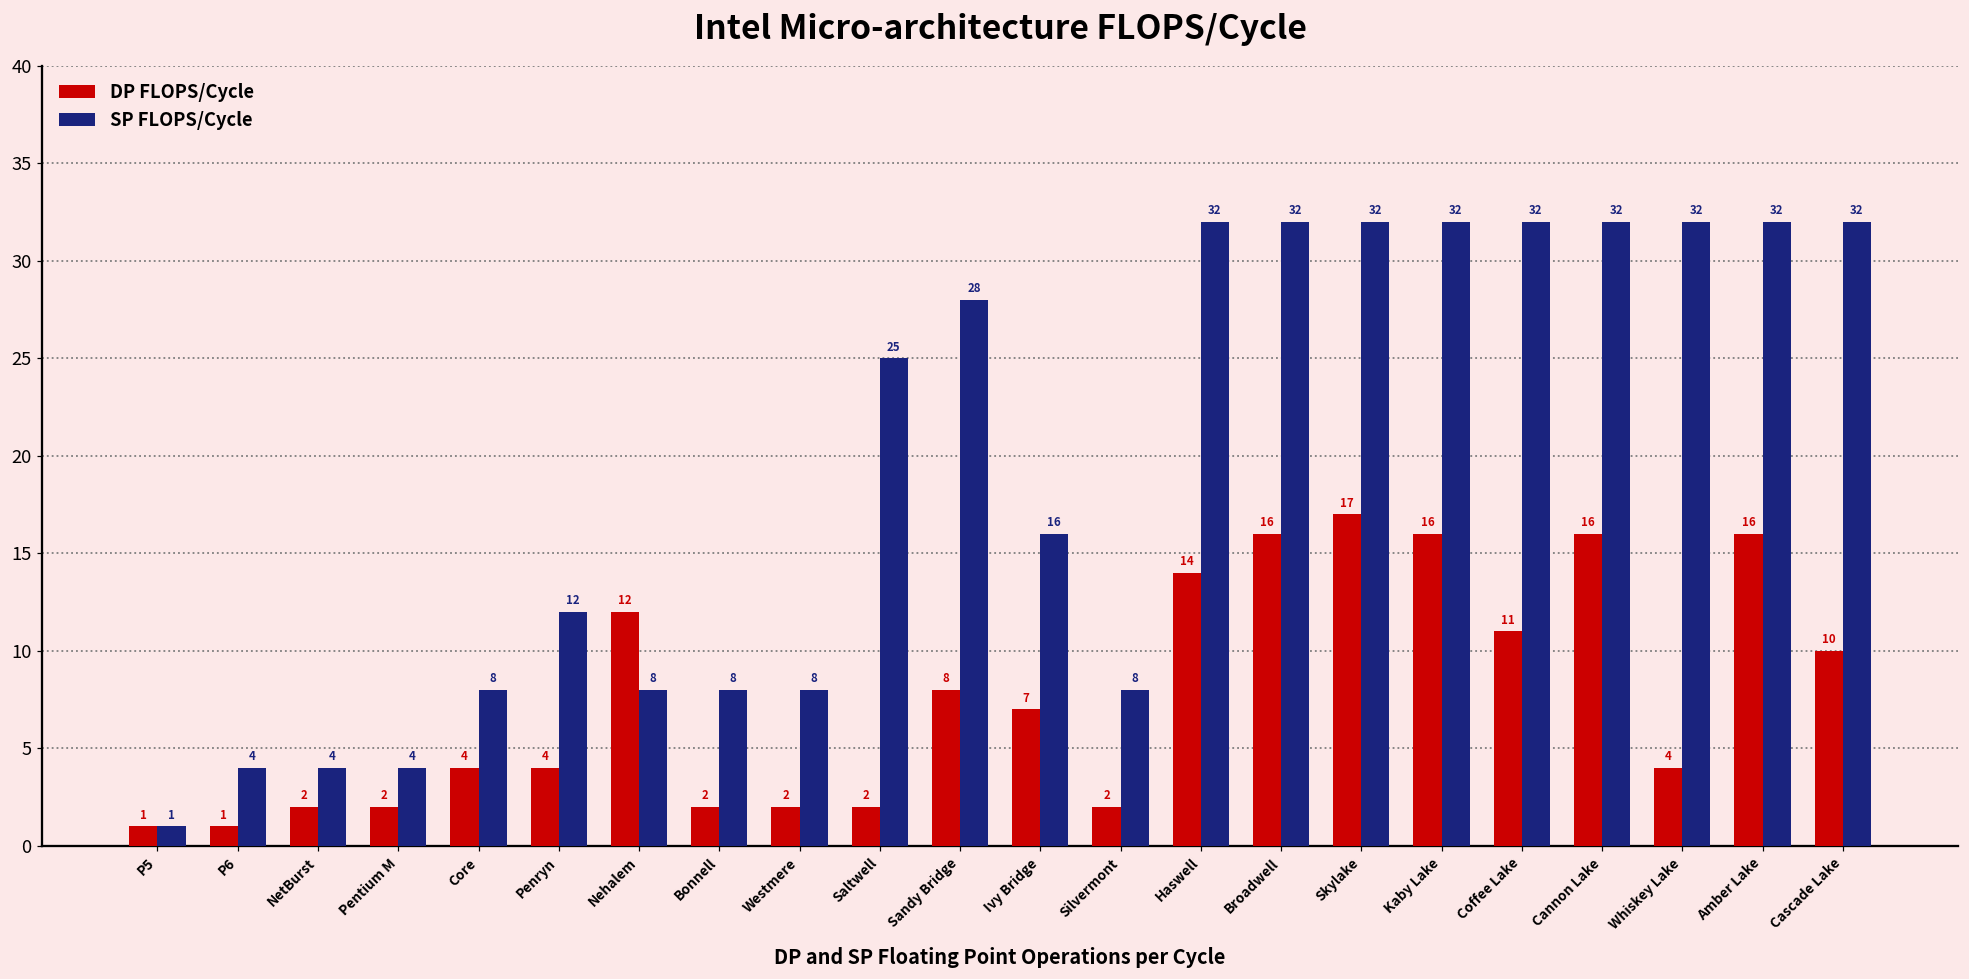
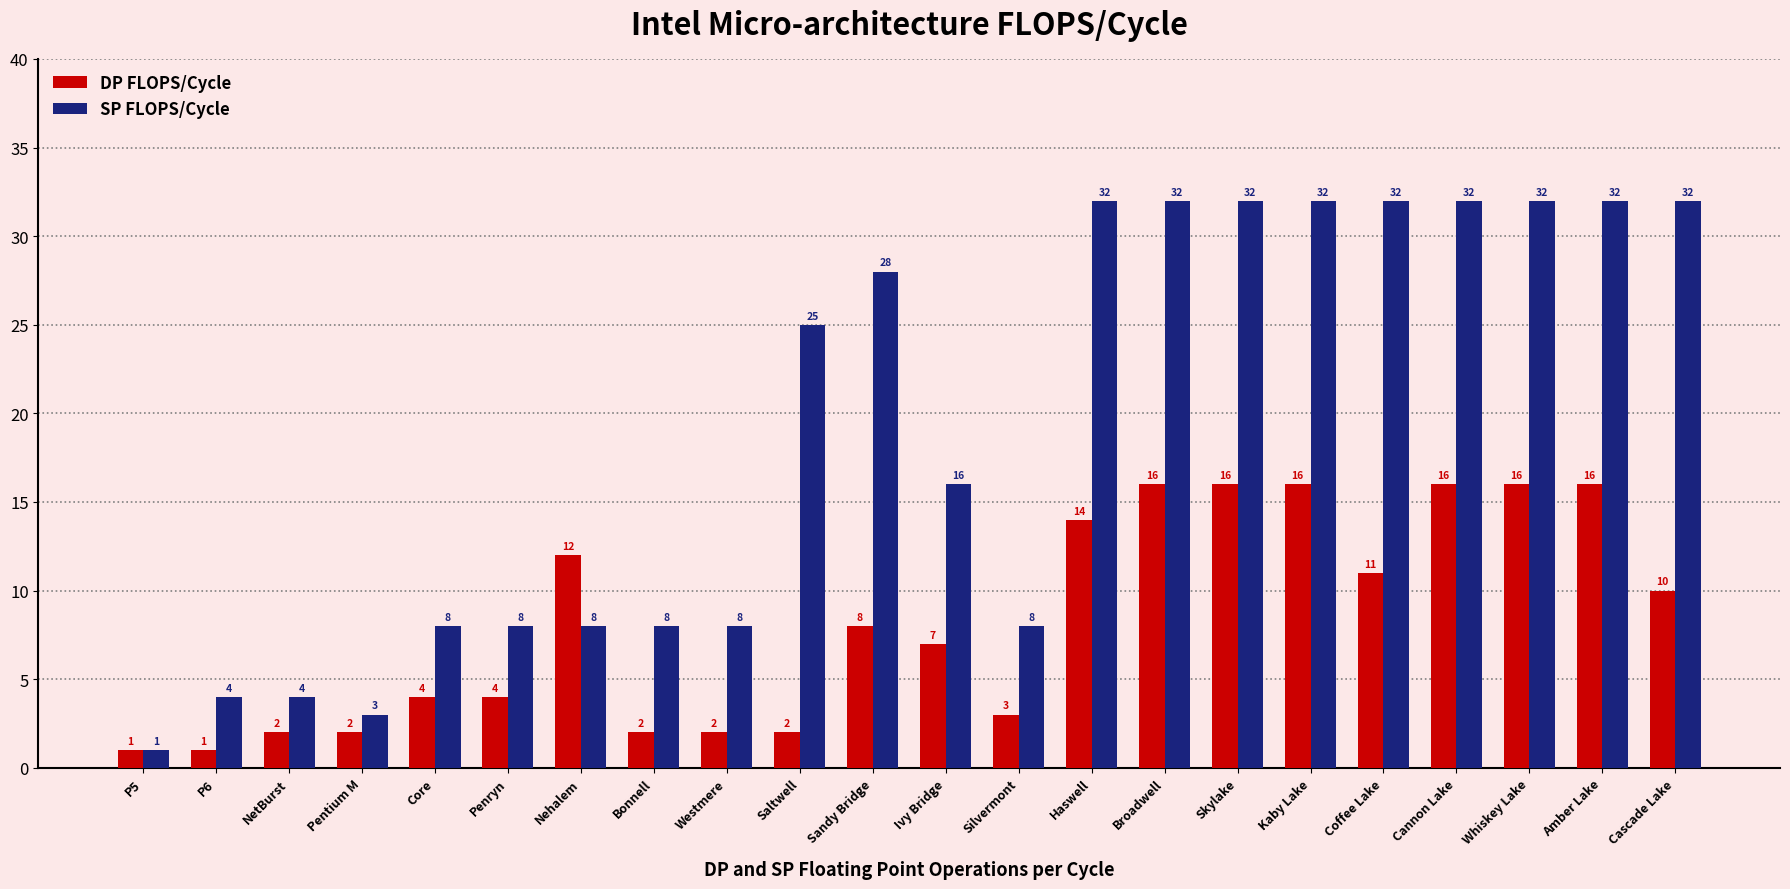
SP FLOPS/Cycle, Pentium M: 4 -> 3
SP FLOPS/Cycle, Penryn: 12 -> 8
DP FLOPS/Cycle, Silvermont: 2 -> 3
DP FLOPS/Cycle, Skylake: 17 -> 16
DP FLOPS/Cycle, Whiskey Lake: 4 -> 16
